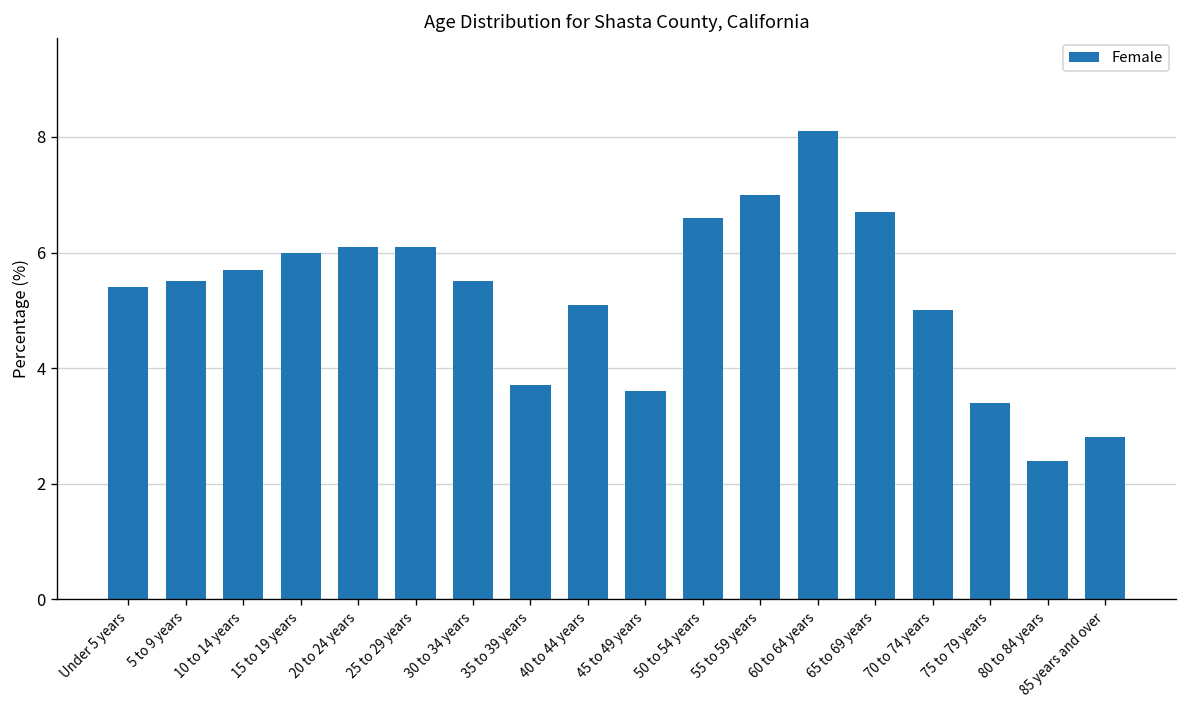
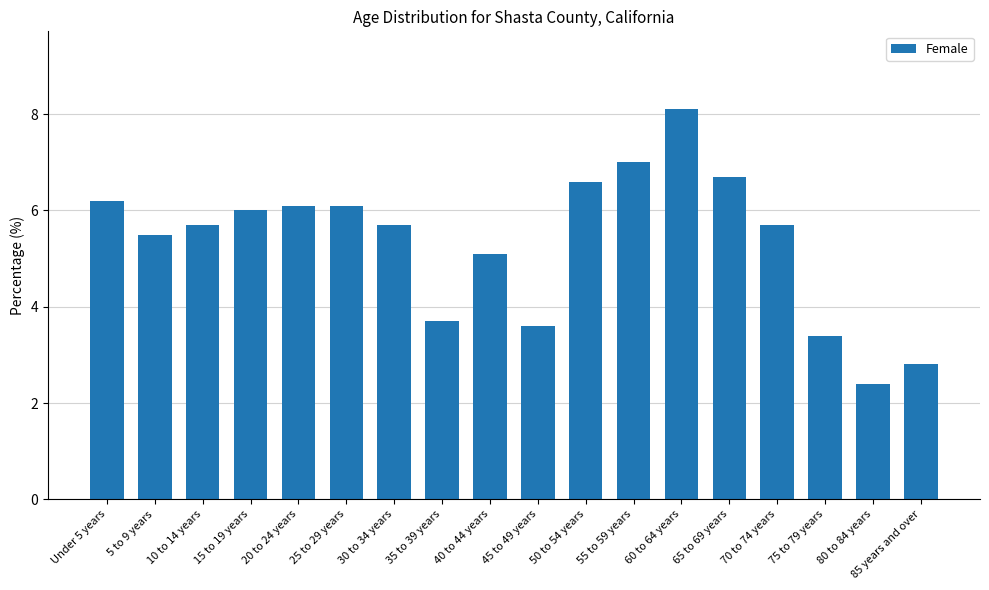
Under 5 years: 5.4 -> 6.2
30 to 34 years: 5.5 -> 5.7
70 to 74 years: 5.0 -> 5.7
